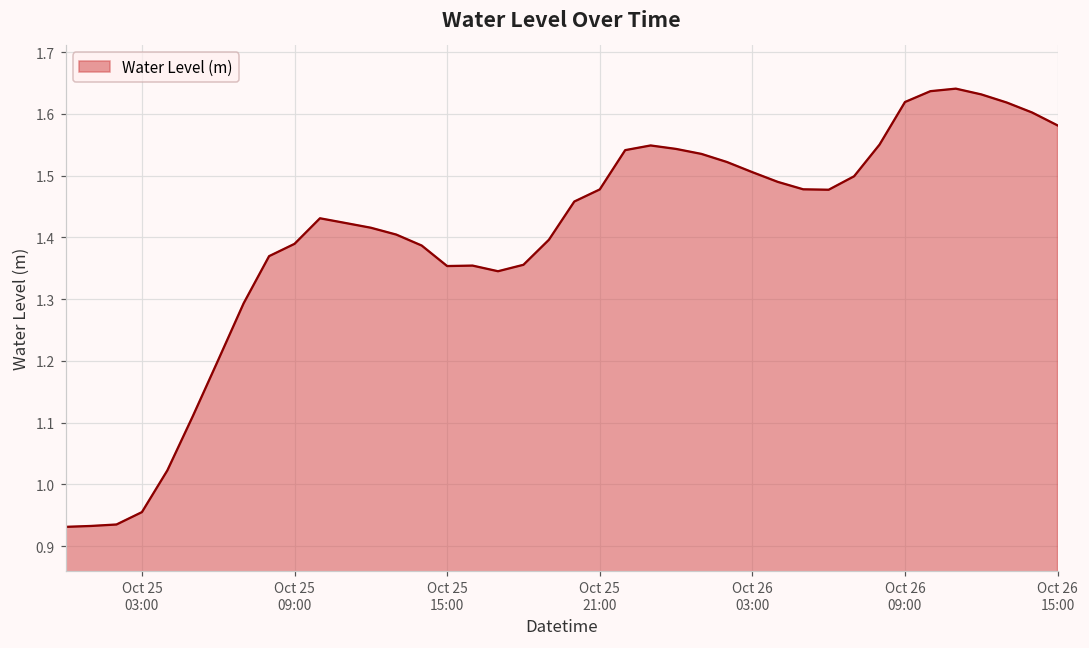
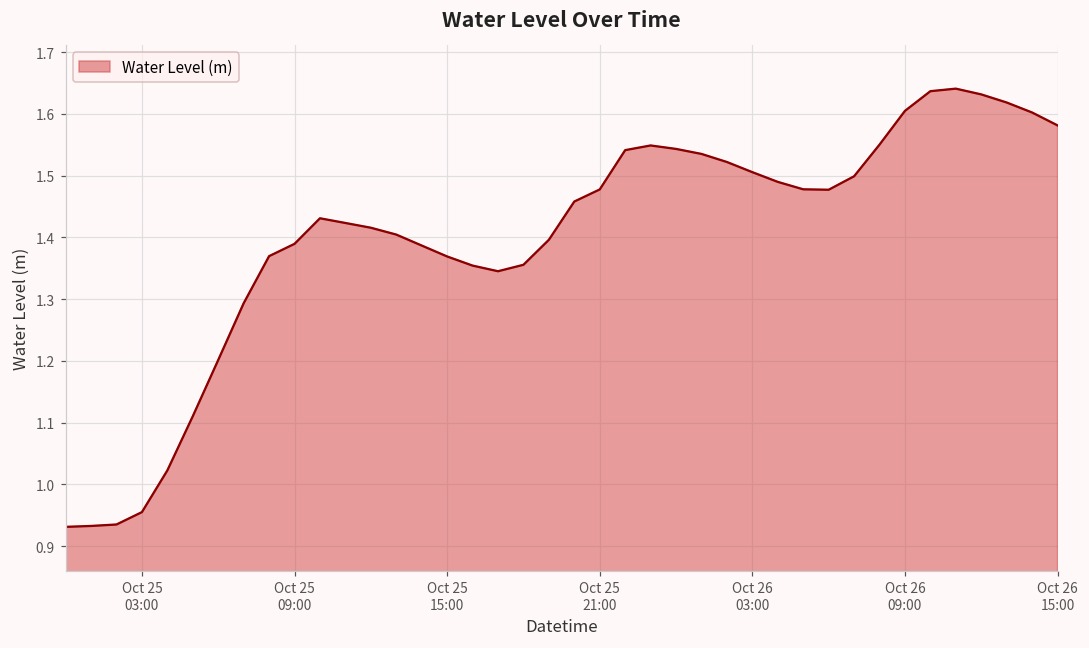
Oct 25 15:00: 1.35 -> 1.37
Oct 26 09:00: 1.62 -> 1.60
